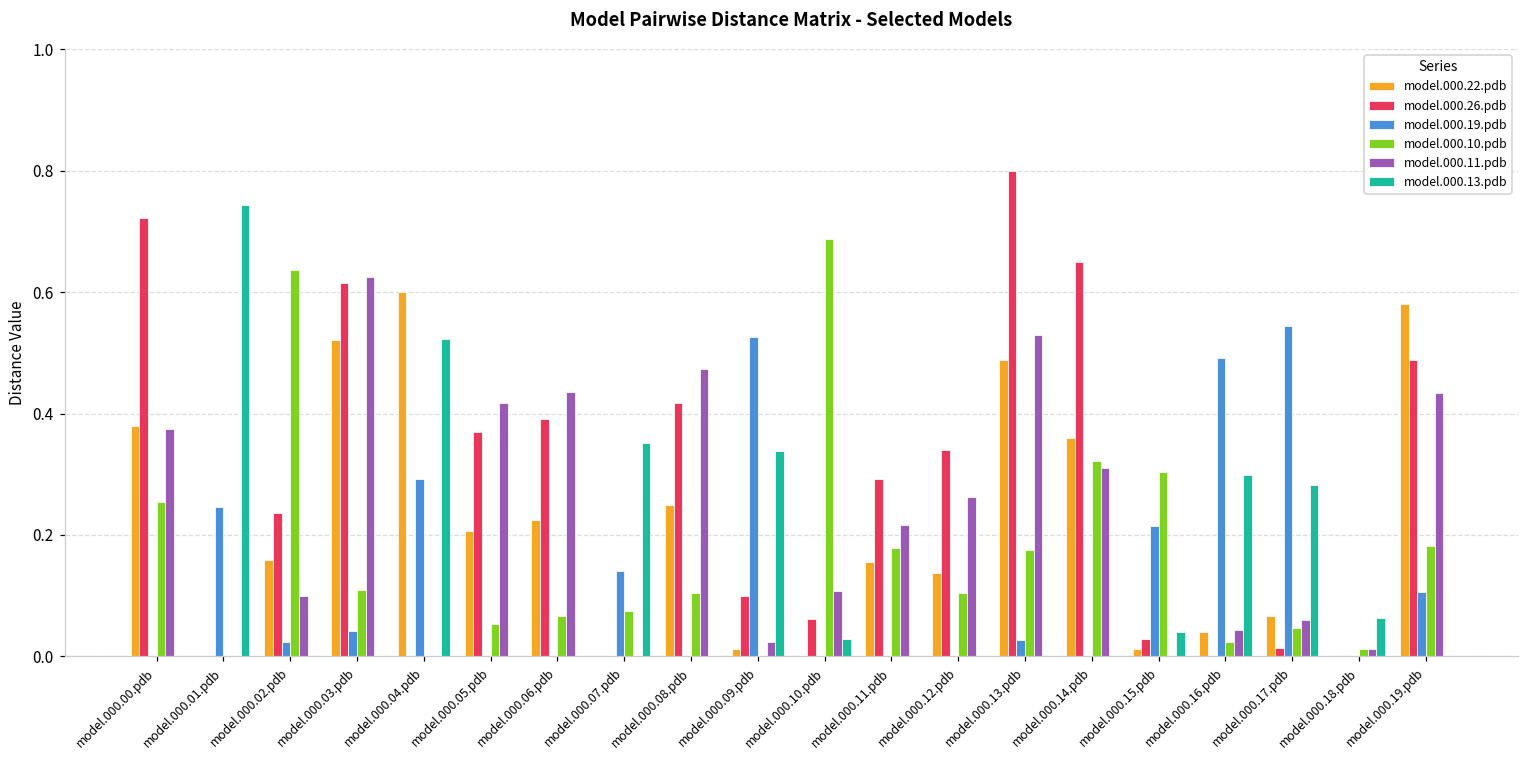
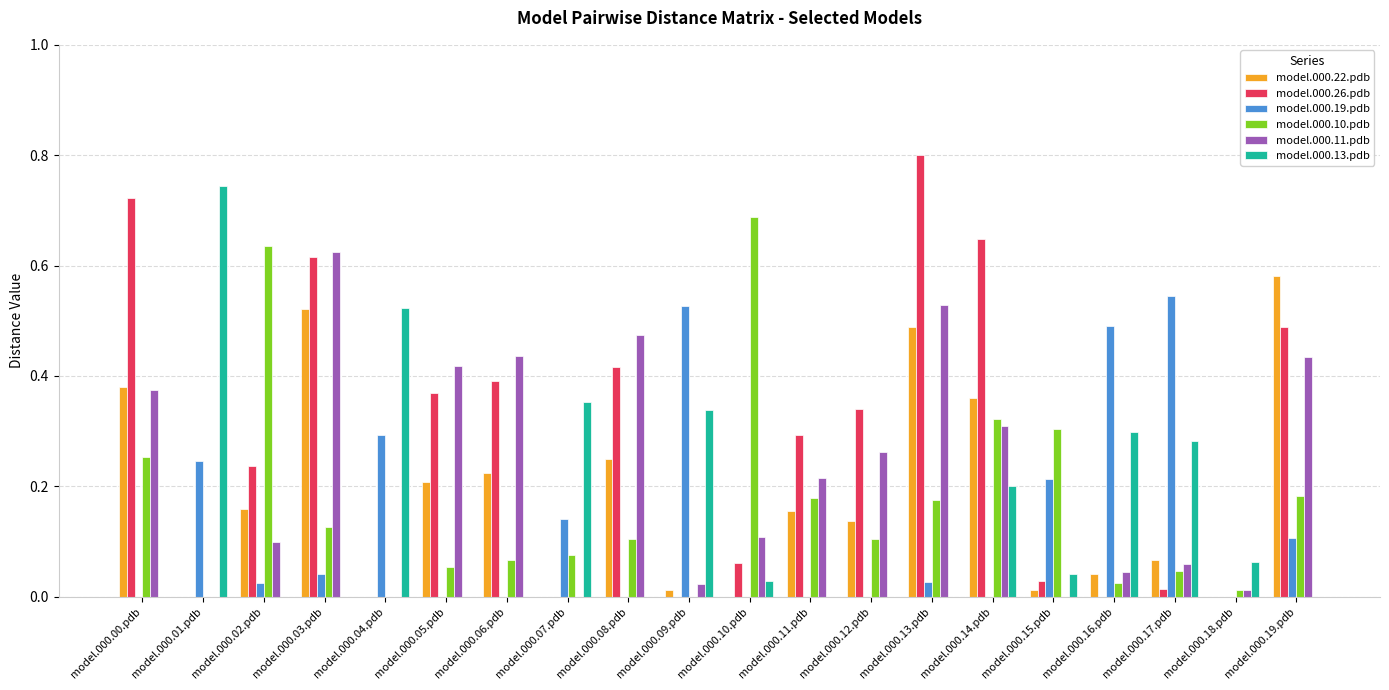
model.000.10.pdb, model.000.03.pdb: 0.11 -> 0.13
model.000.22.pdb, model.000.04.pdb: 0.6 -> 0.0
model.000.26.pdb, model.000.09.pdb: 0.1 -> 0.0
model.000.13.pdb, model.000.14.pdb: 0.0 -> 0.2
